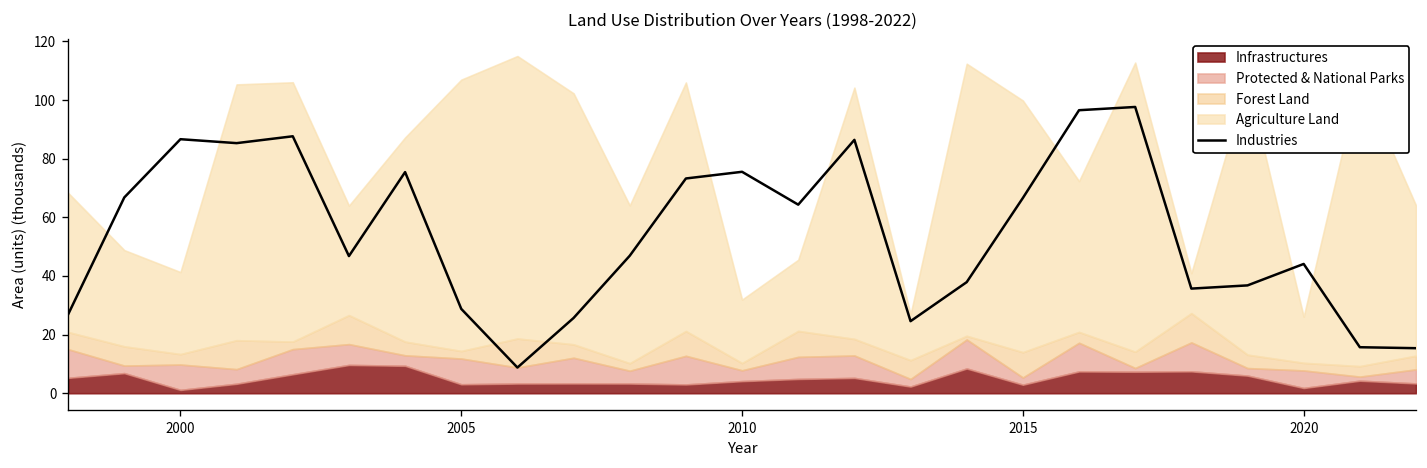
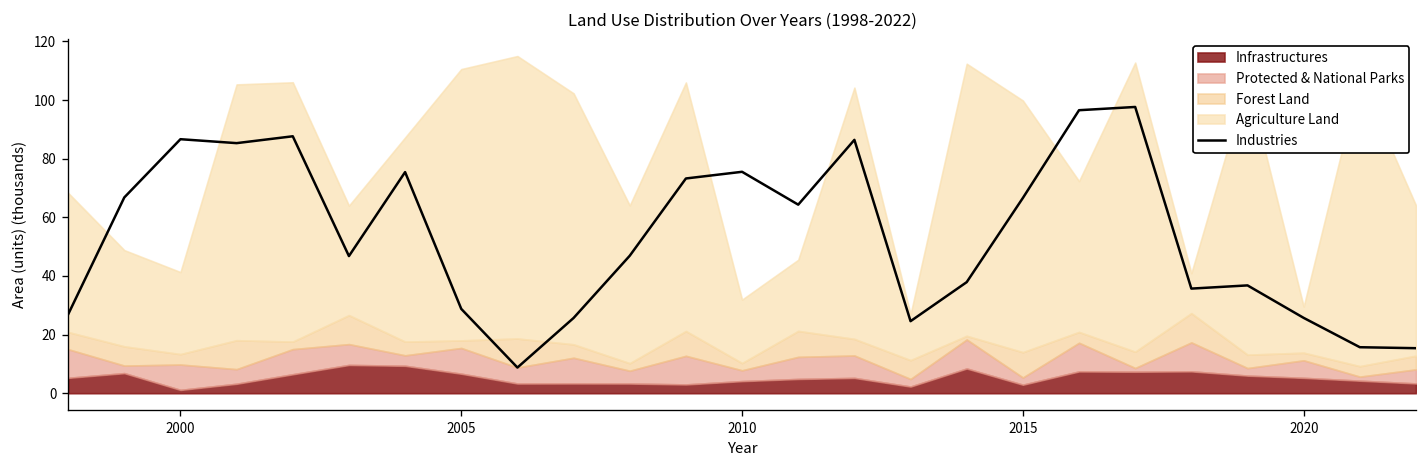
Infrastructures, 2005: 3 -> 7
Industries, 2020: 44 -> 26
Infrastructures, 2020: 2 -> 5
